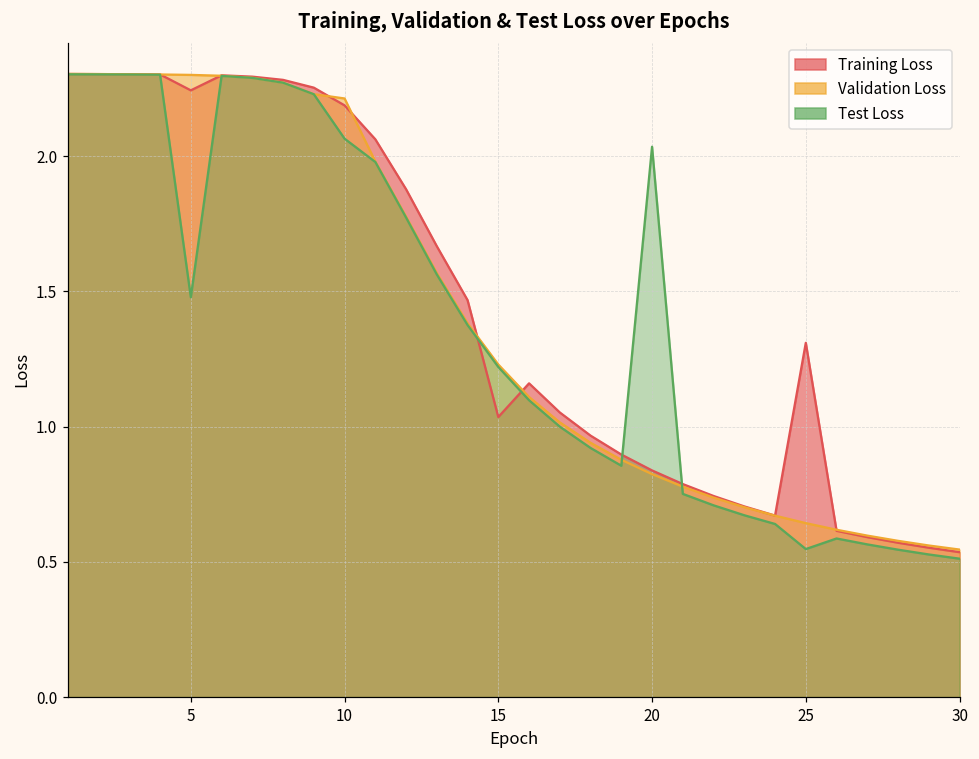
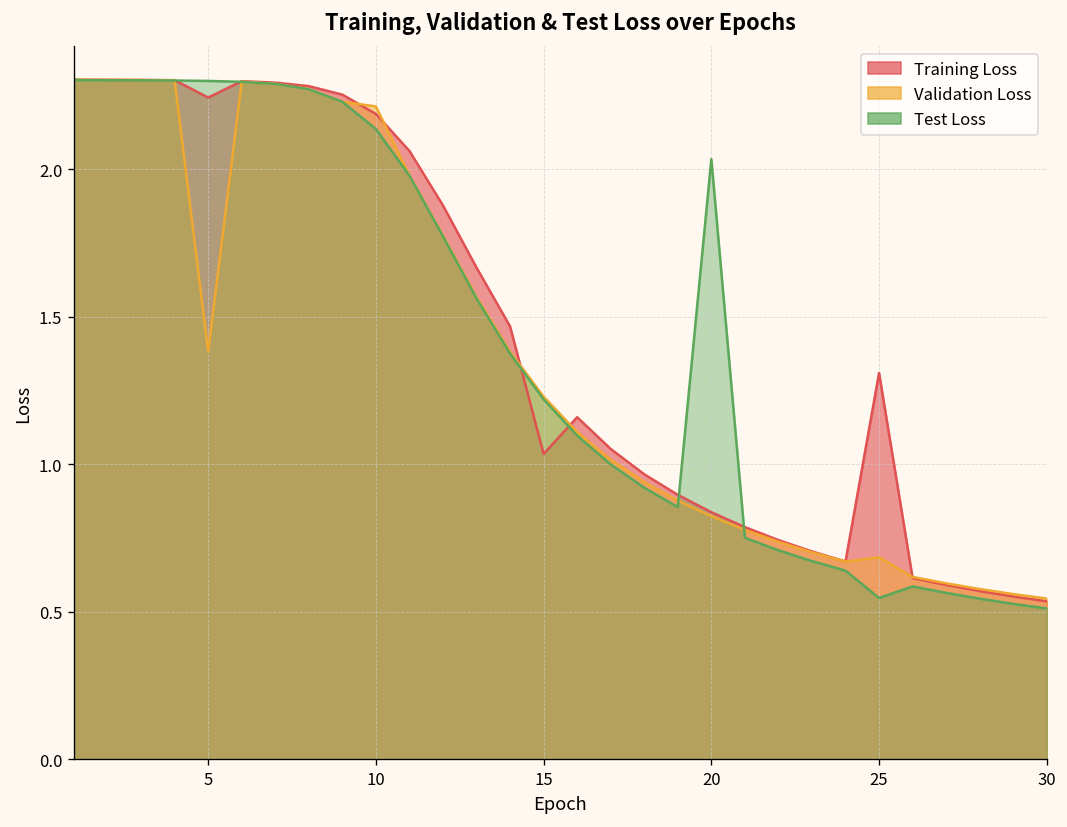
Validation Loss, 5: 2.30 -> 1.38
Test Loss, 5: 1.48 -> 2.30
Test Loss, 10: 2.06 -> 2.14
Validation Loss, 25: 0.64 -> 0.68
